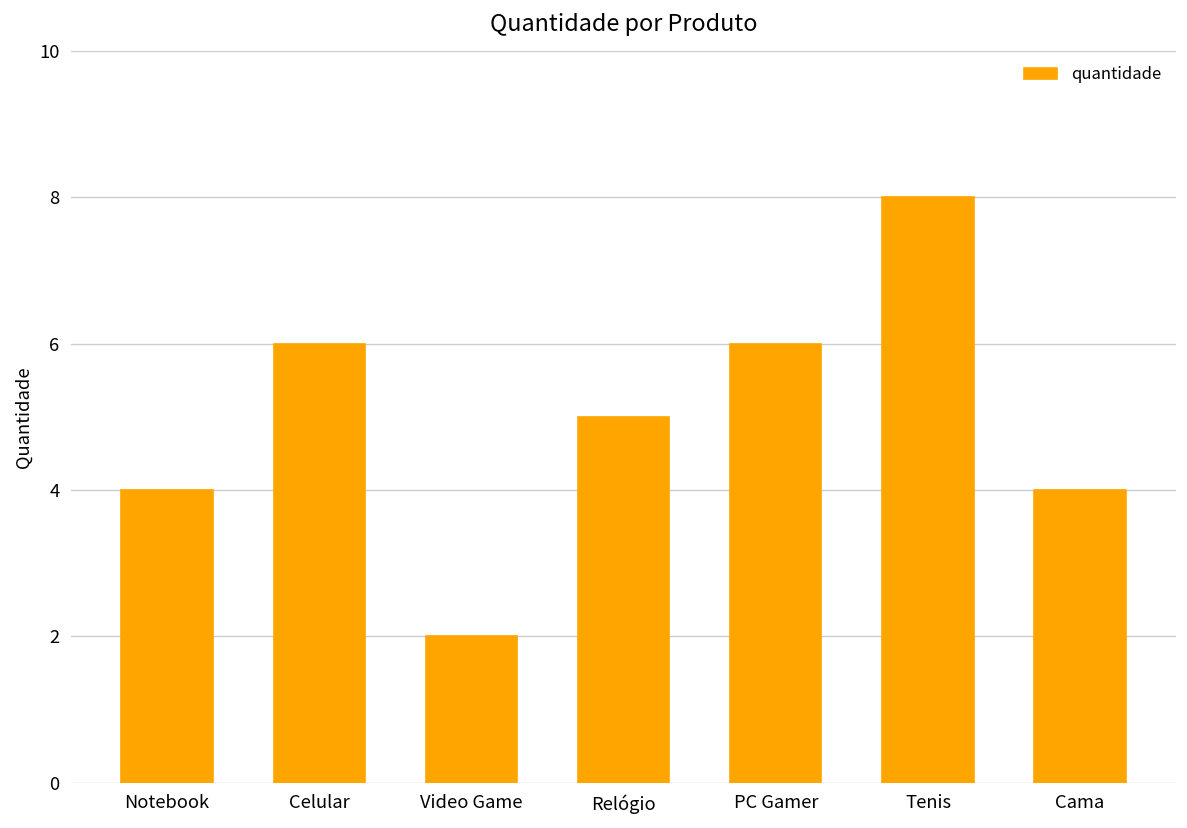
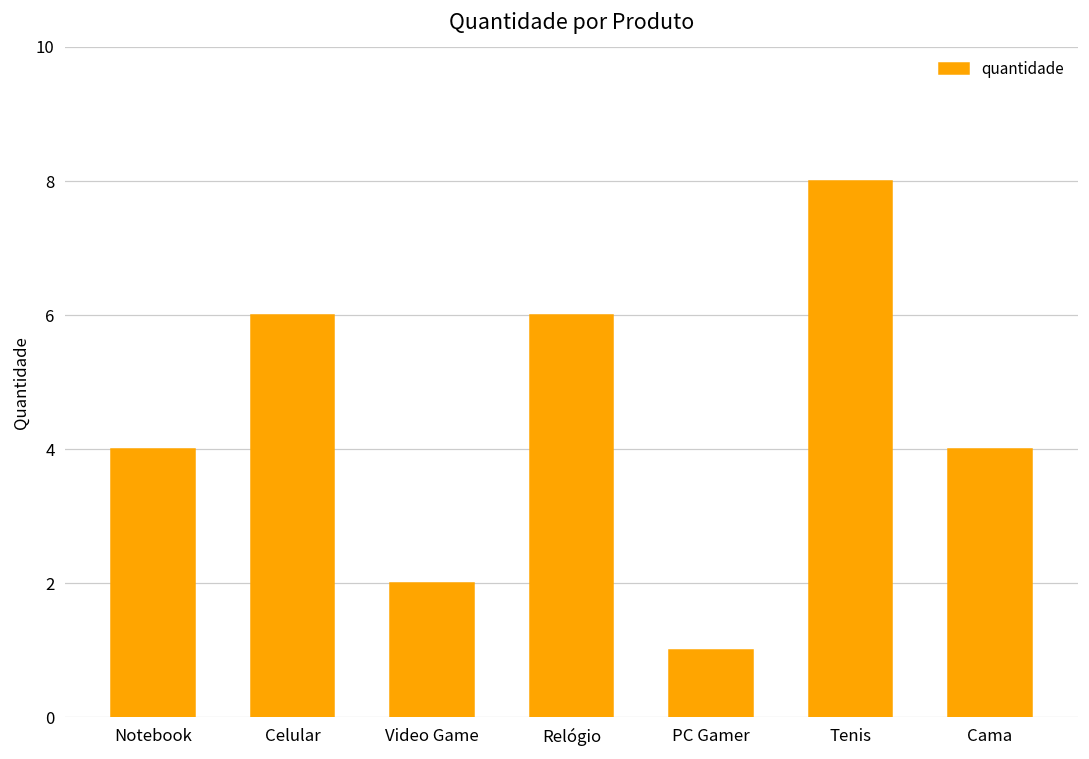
Relógio: 5 -> 6
PC Gamer: 6 -> 1
